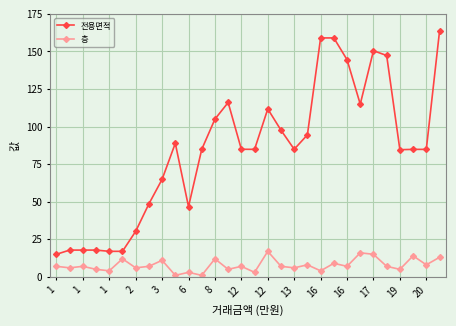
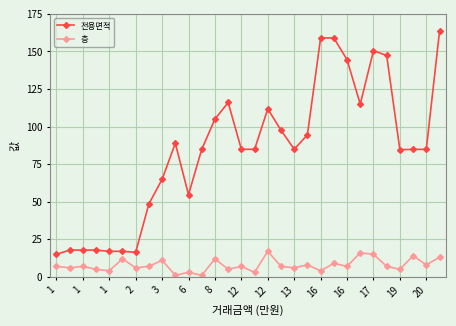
전용면적, 2: 30 -> 16
전용면적, 6: 47 -> 55
